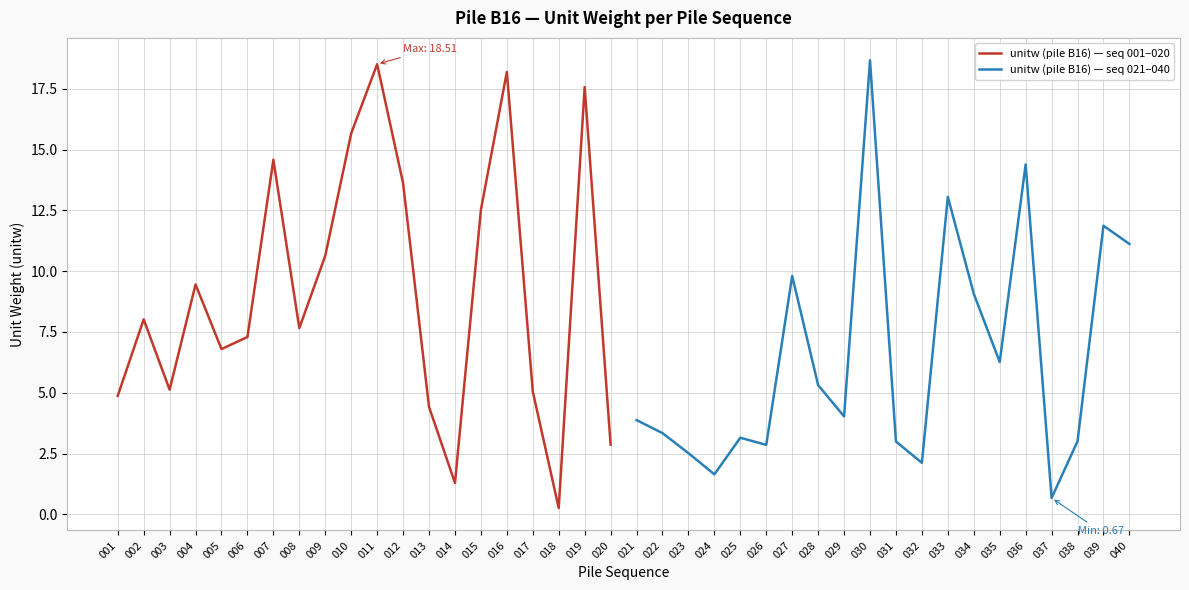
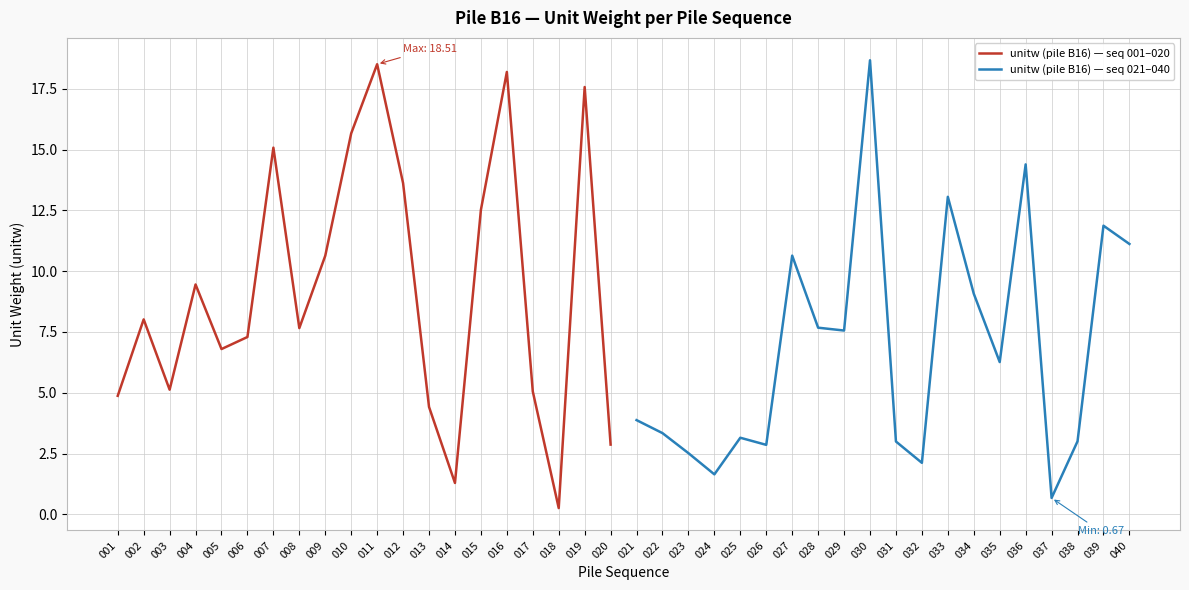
unitw (pile B16) — seq 001–020, 007: 14.6 -> 15.1
unitw (pile B16) — seq 021–040, 027: 9.8 -> 10.6
unitw (pile B16) — seq 021–040, 028: 5.3 -> 7.7
unitw (pile B16) — seq 021–040, 029: 4.0 -> 7.6
